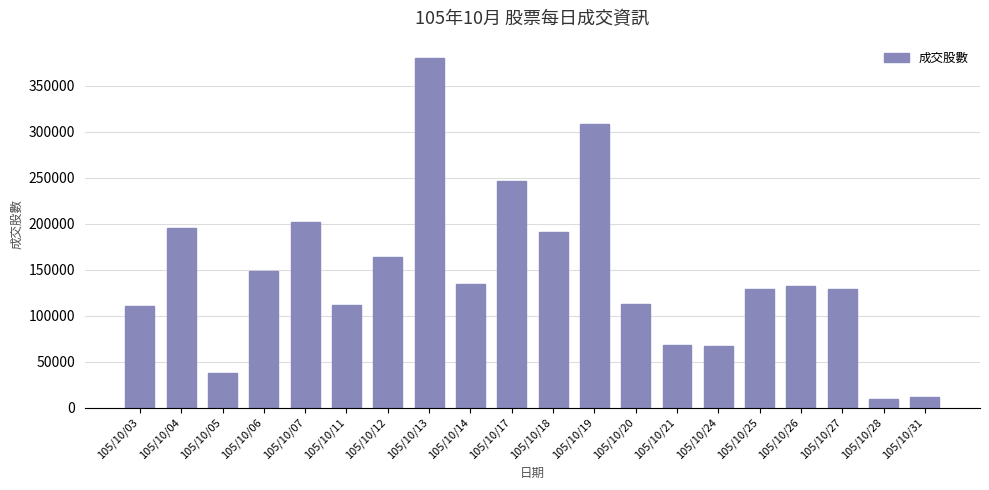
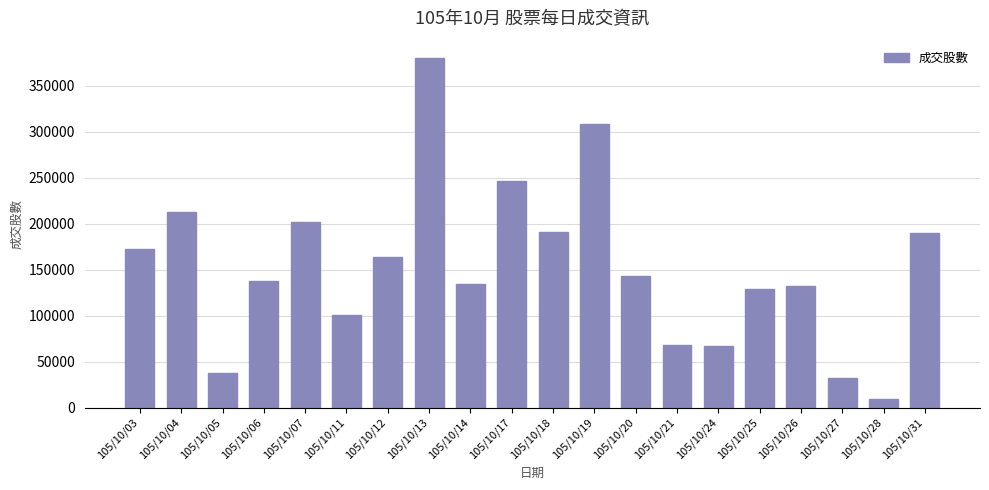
105/10/03: 110000 -> 170000
105/10/04: 200000 -> 210000
105/10/06: 150000 -> 140000
105/10/11: 110000 -> 100000
105/10/20: 110000 -> 140000
105/10/27: 130000 -> 30000
105/10/31: 10000 -> 190000
